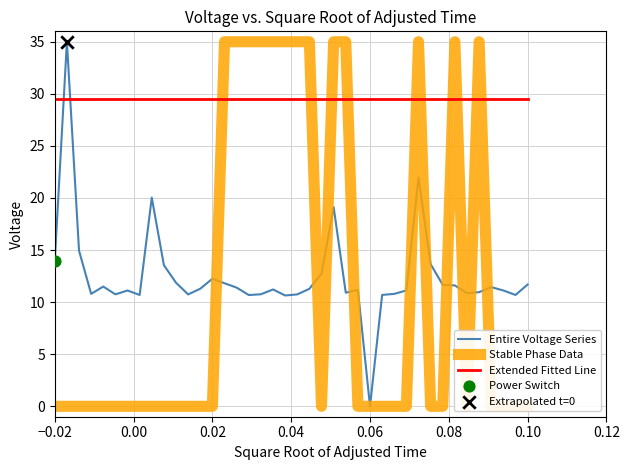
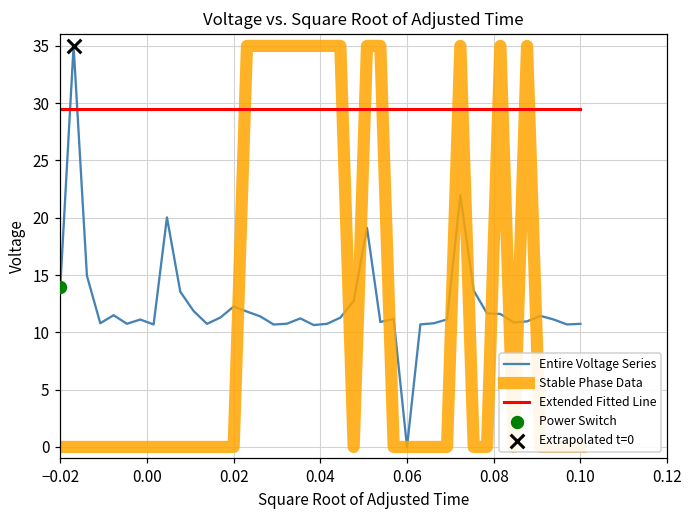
Entire Voltage Series, 0.10: 11.7 -> 10.7
